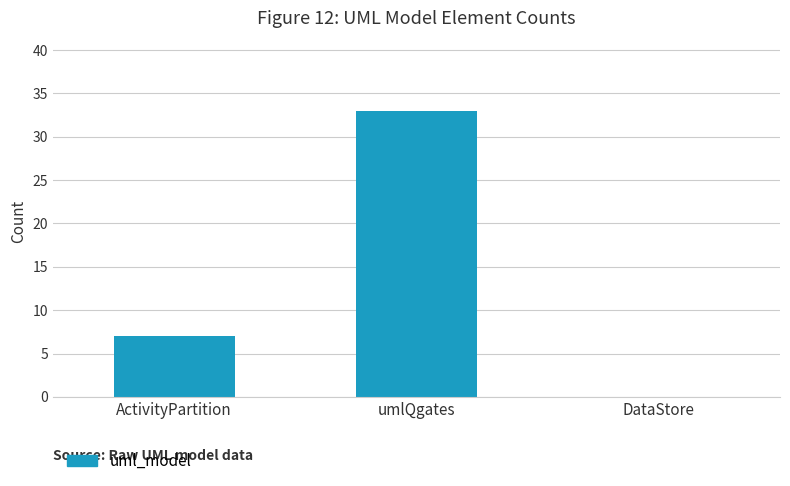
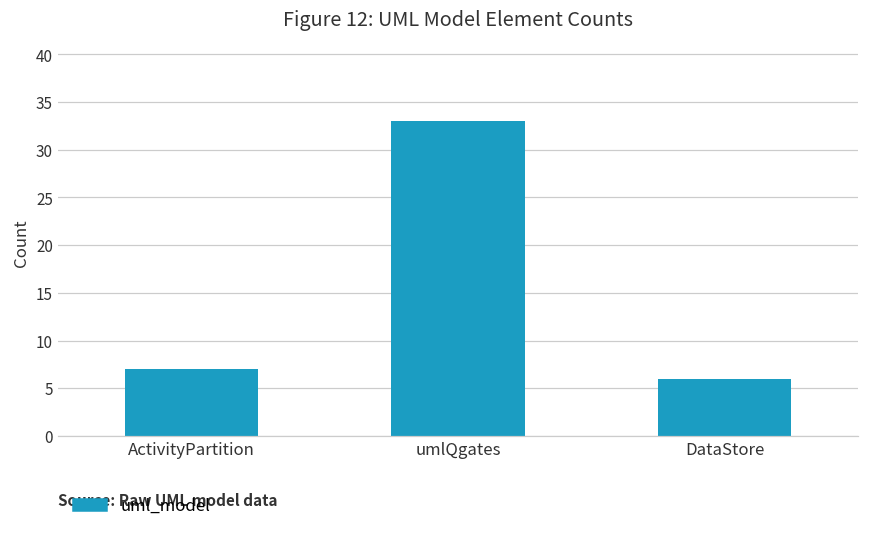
DataStore: 0 -> 6
